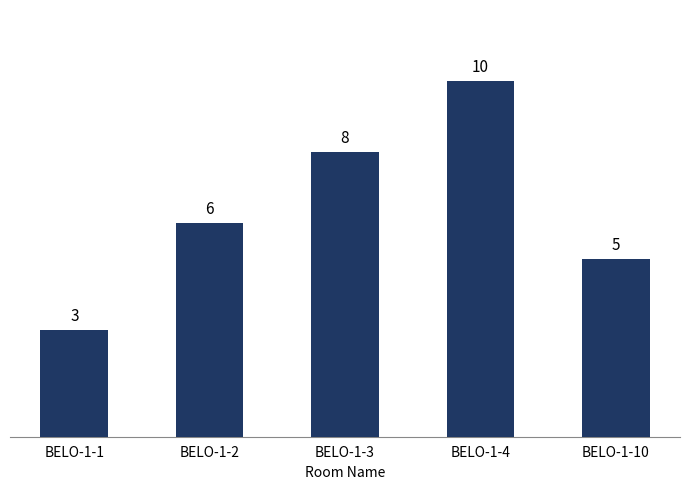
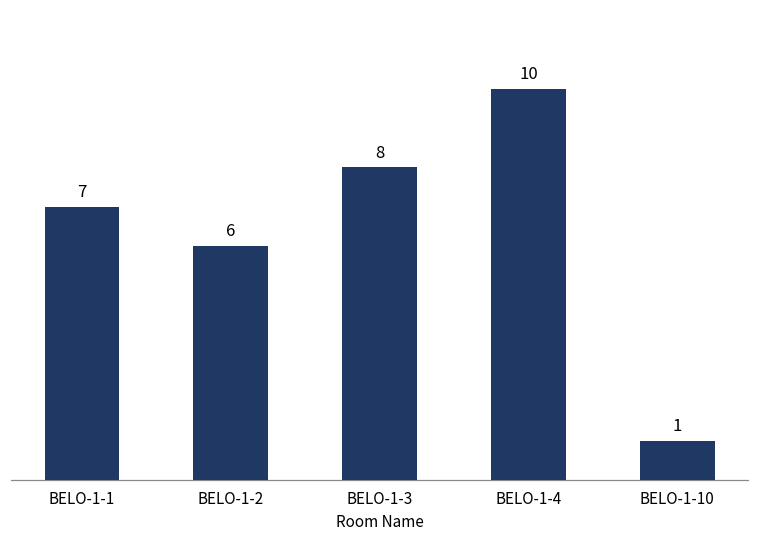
BELO-1-1: 3 -> 7
BELO-1-10: 5 -> 1
